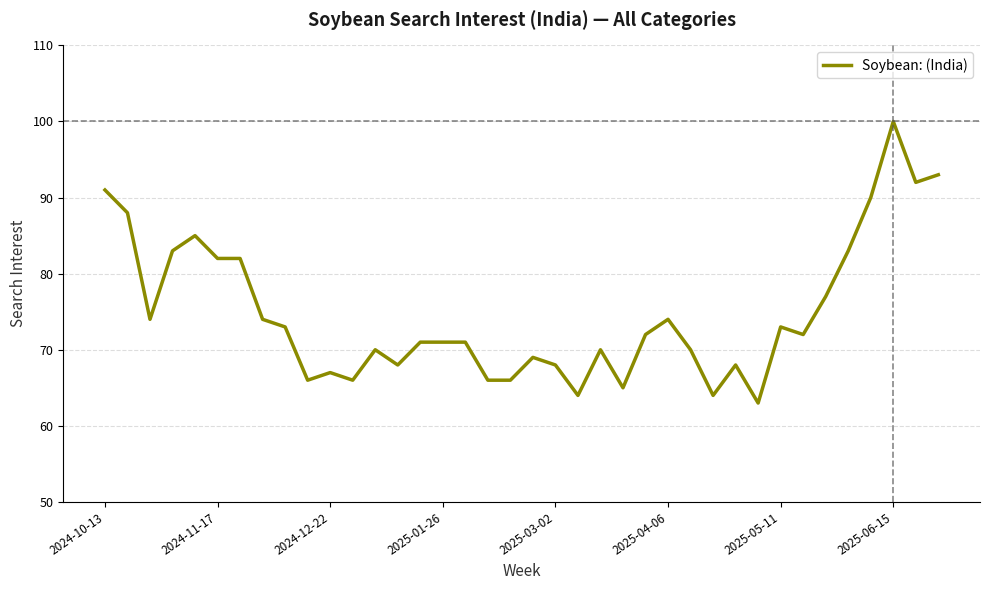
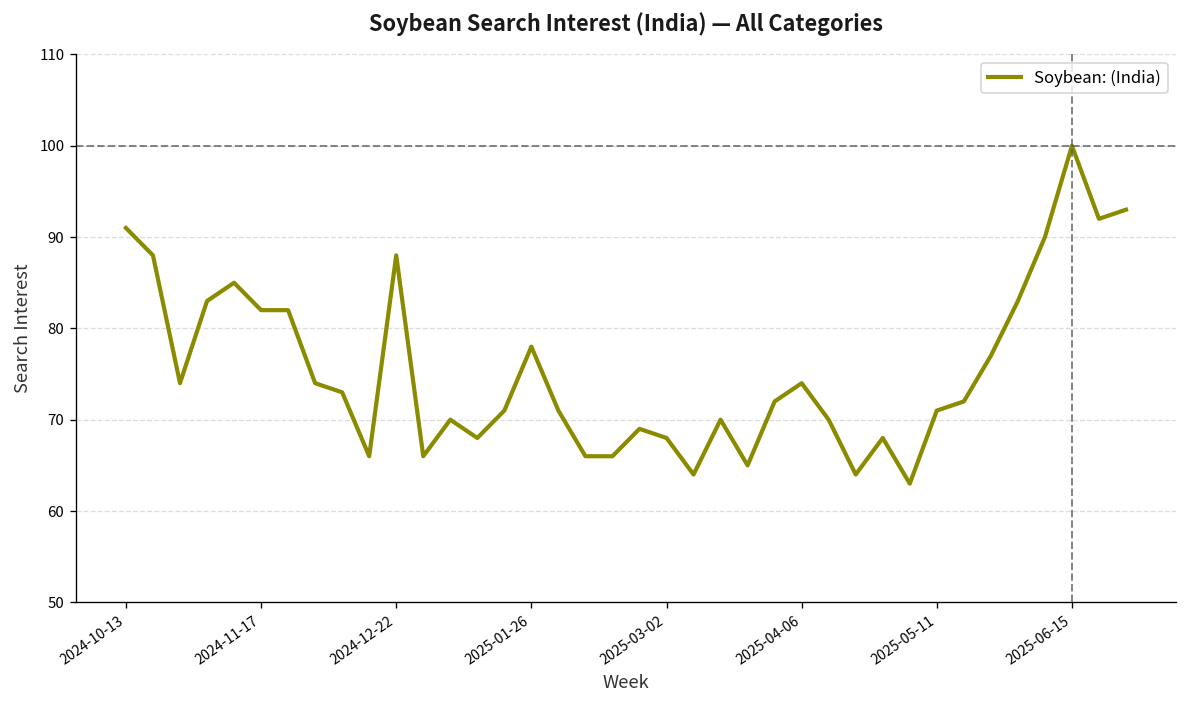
2024-12-22: 67 -> 88
2025-01-26: 71 -> 78
2025-05-11: 73 -> 71
